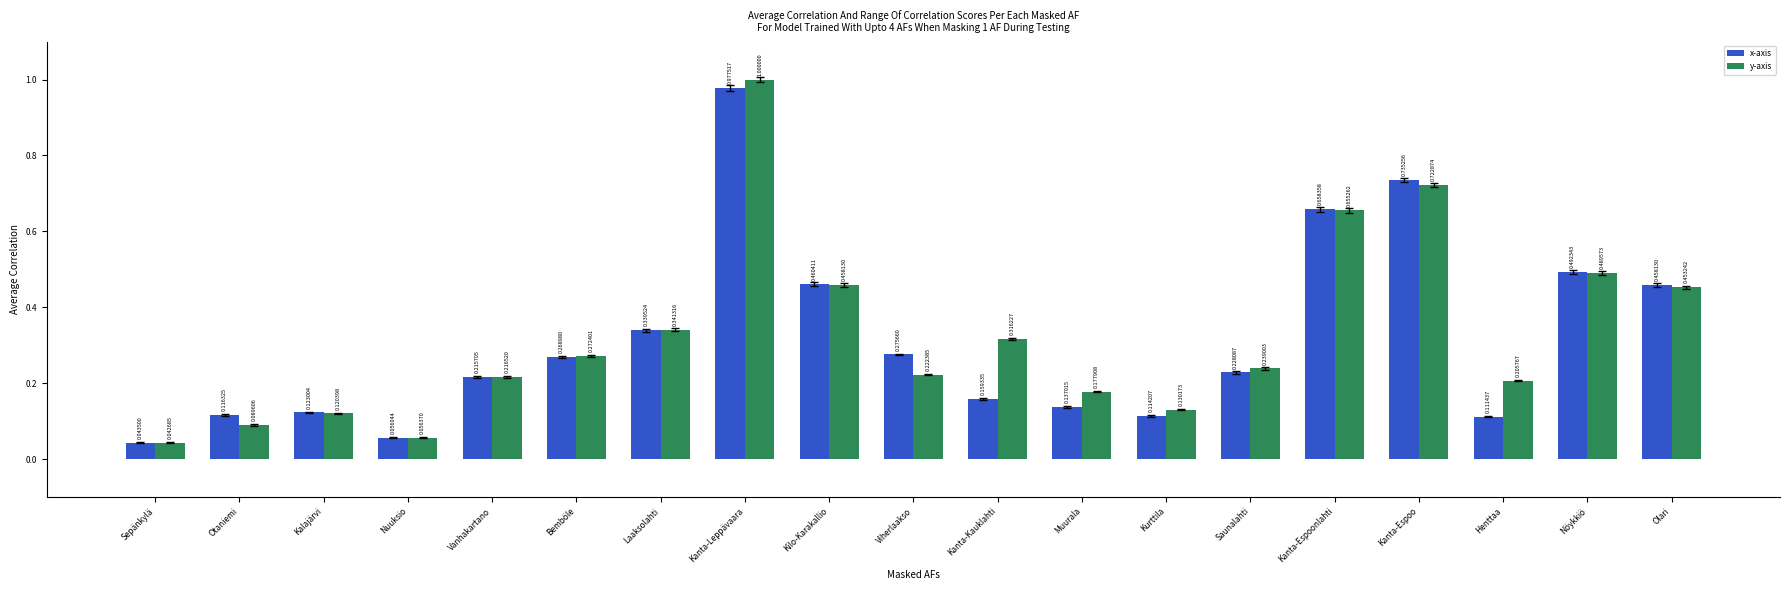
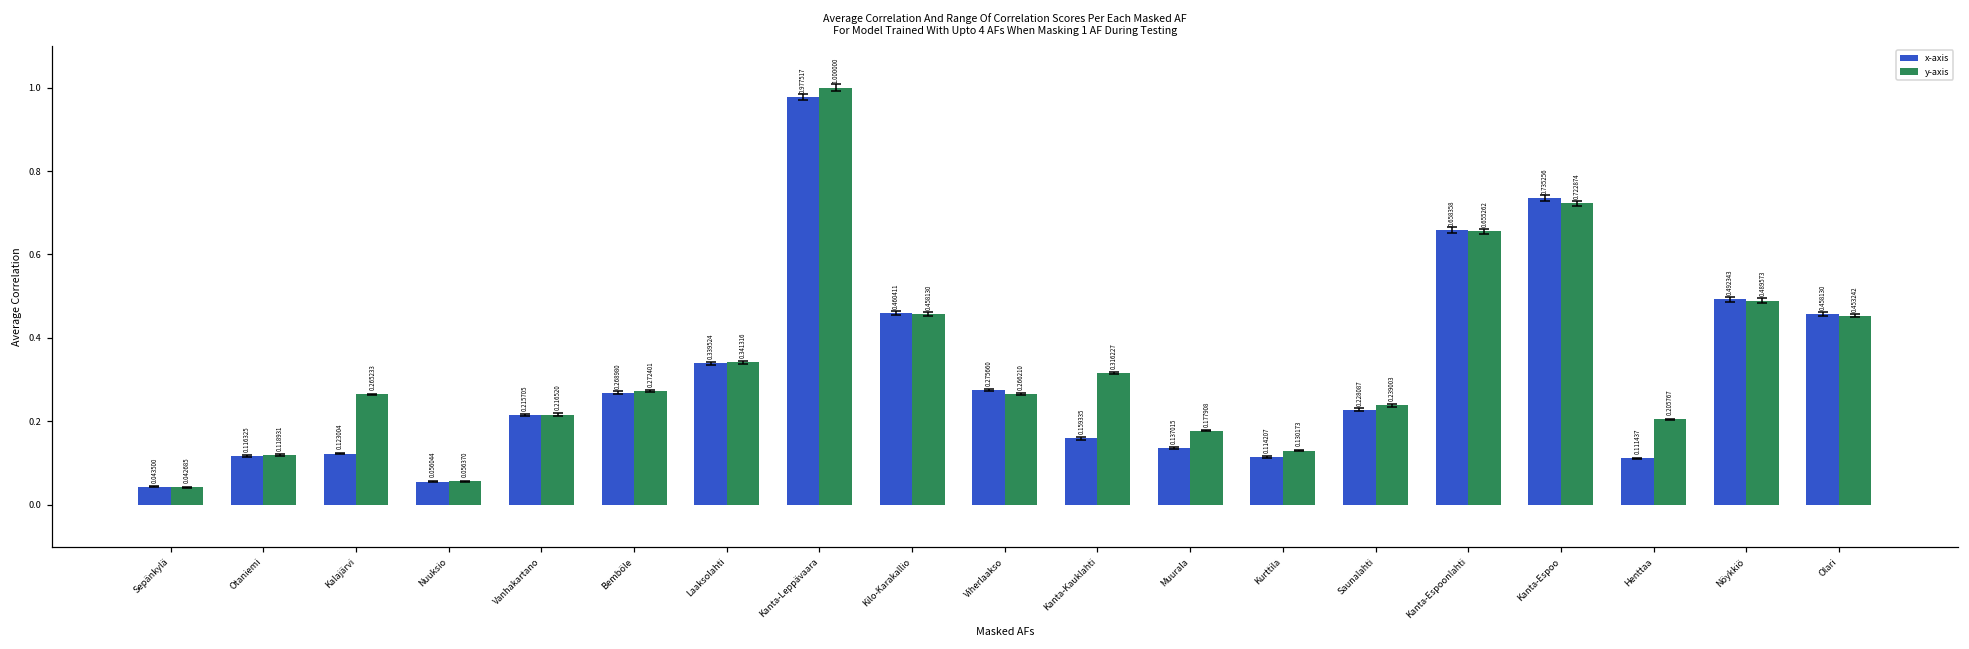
y-axis, Otaniemi: 0.089606 -> 0.118931
y-axis, Kalajärvi: 0.120398 -> 0.265233
y-axis, Viherlaakso: 0.222385 -> 0.266210
